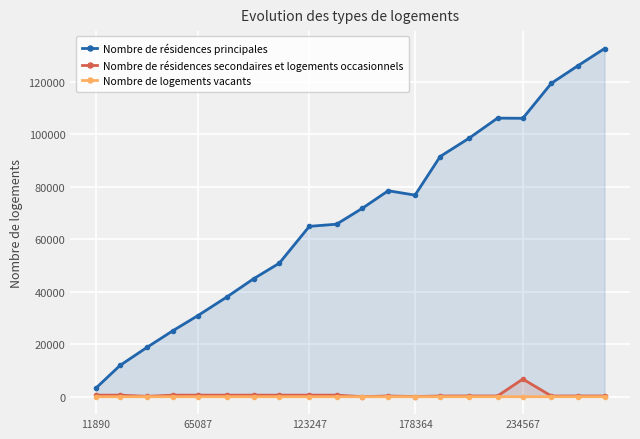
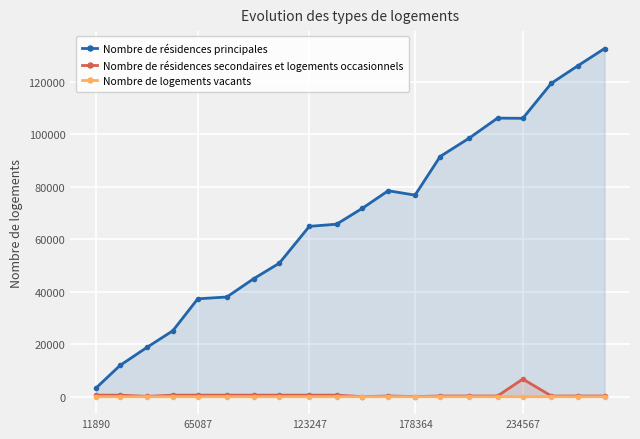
Nombre de résidences principales, 65087: 31000 -> 37000
